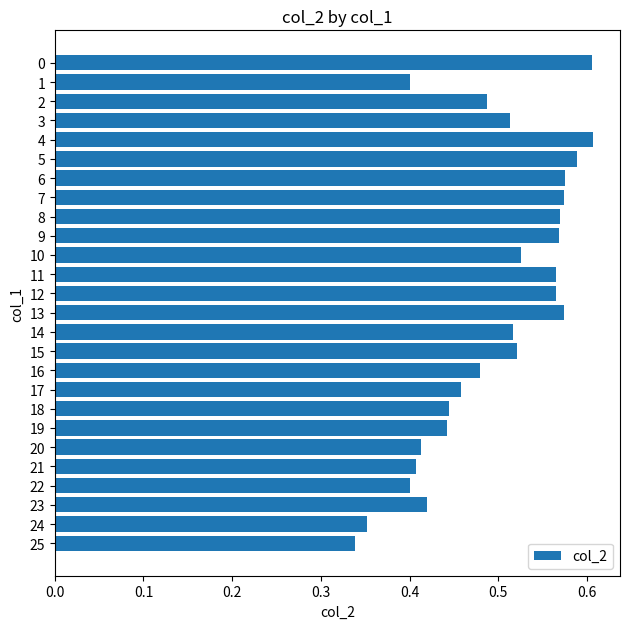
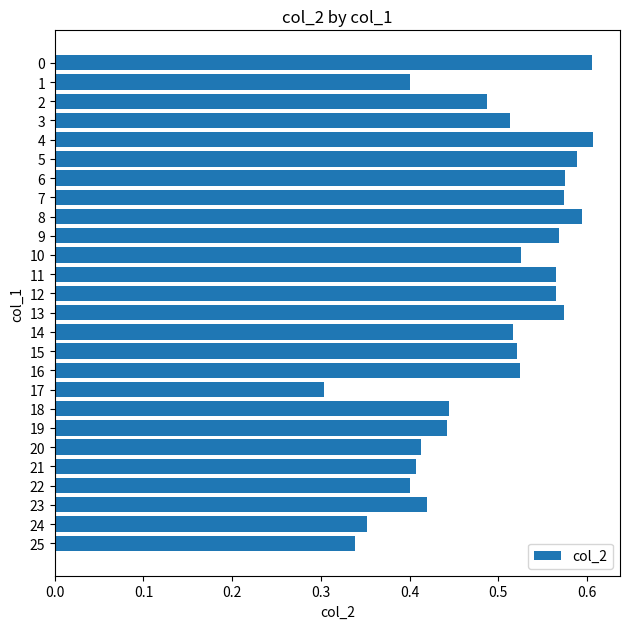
8: 0.57 -> 0.59
16: 0.48 -> 0.52
17: 0.46 -> 0.30
